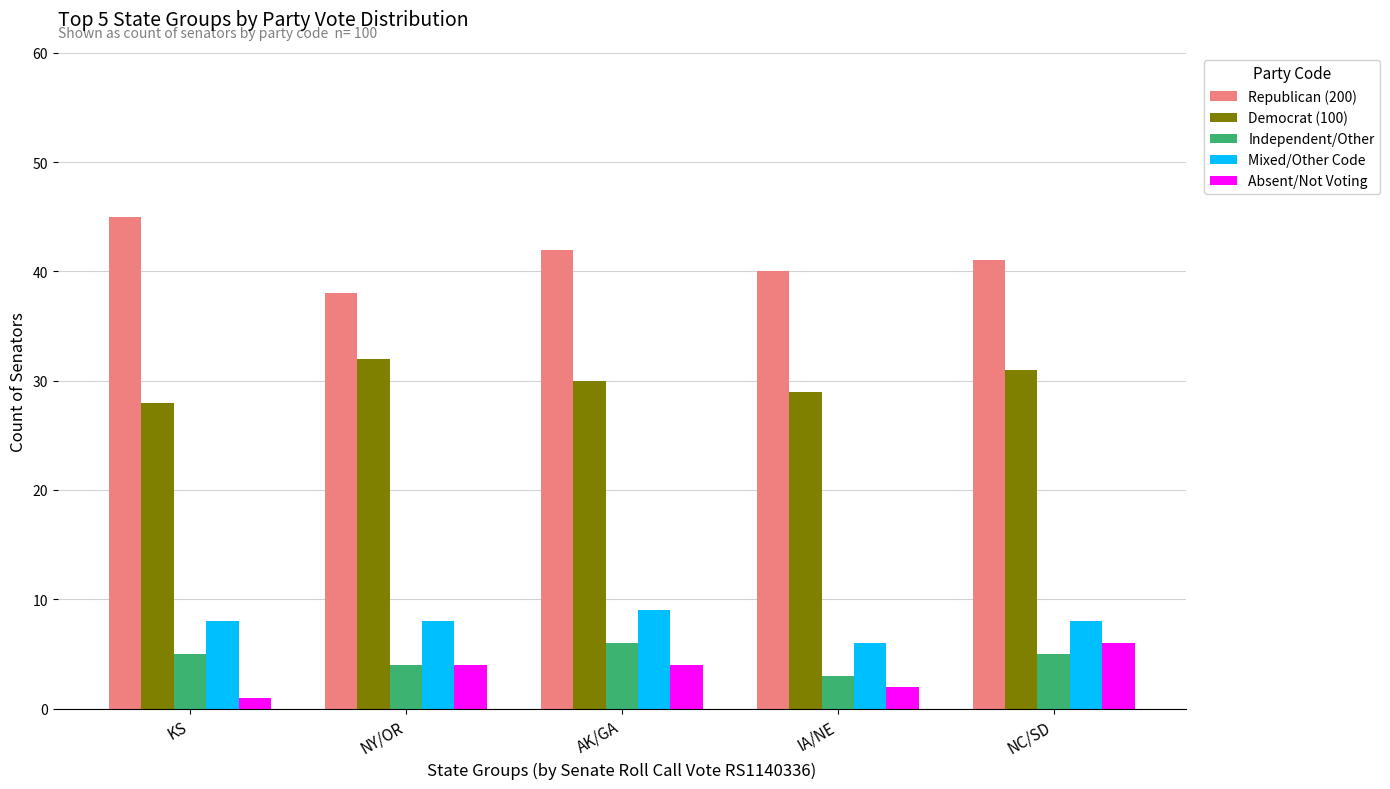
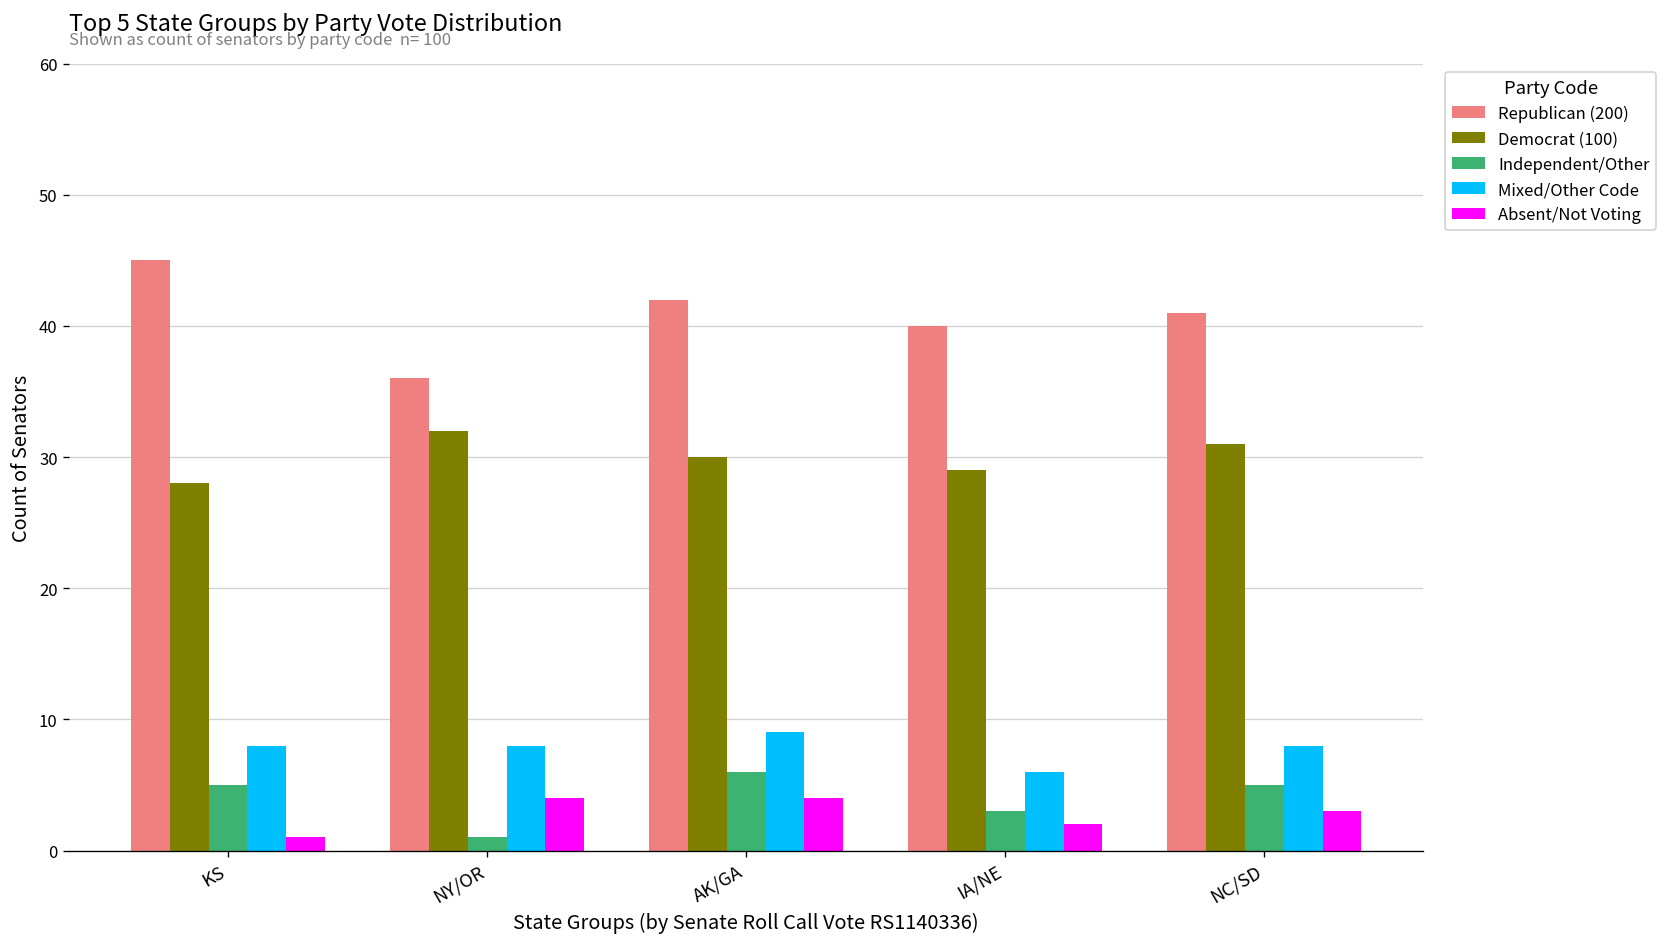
Republican (200), NY/OR: 38 -> 36
Independent/Other, NY/OR: 4 -> 1
Absent/Not Voting, NC/SD: 6 -> 3
